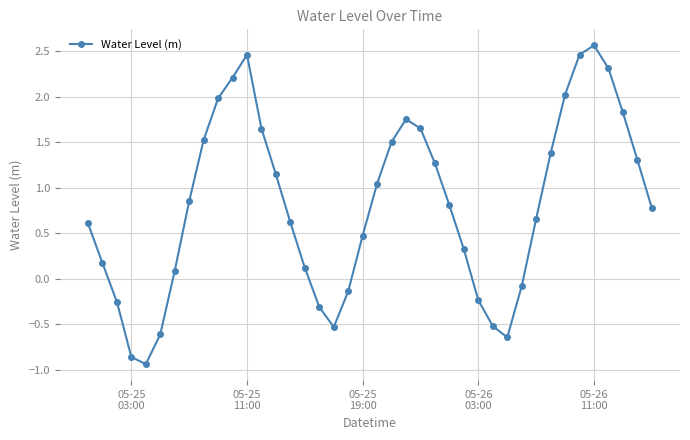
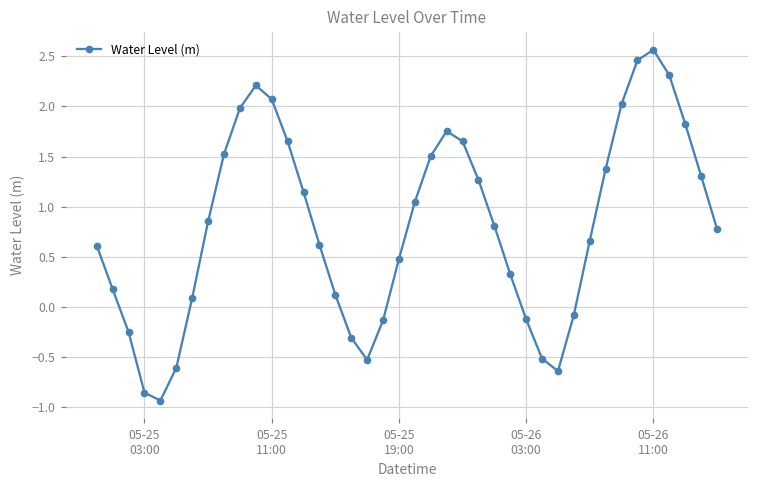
05-25 11:00: 2.5 -> 2.1
05-26 03:00: -0.2 -> -0.1
